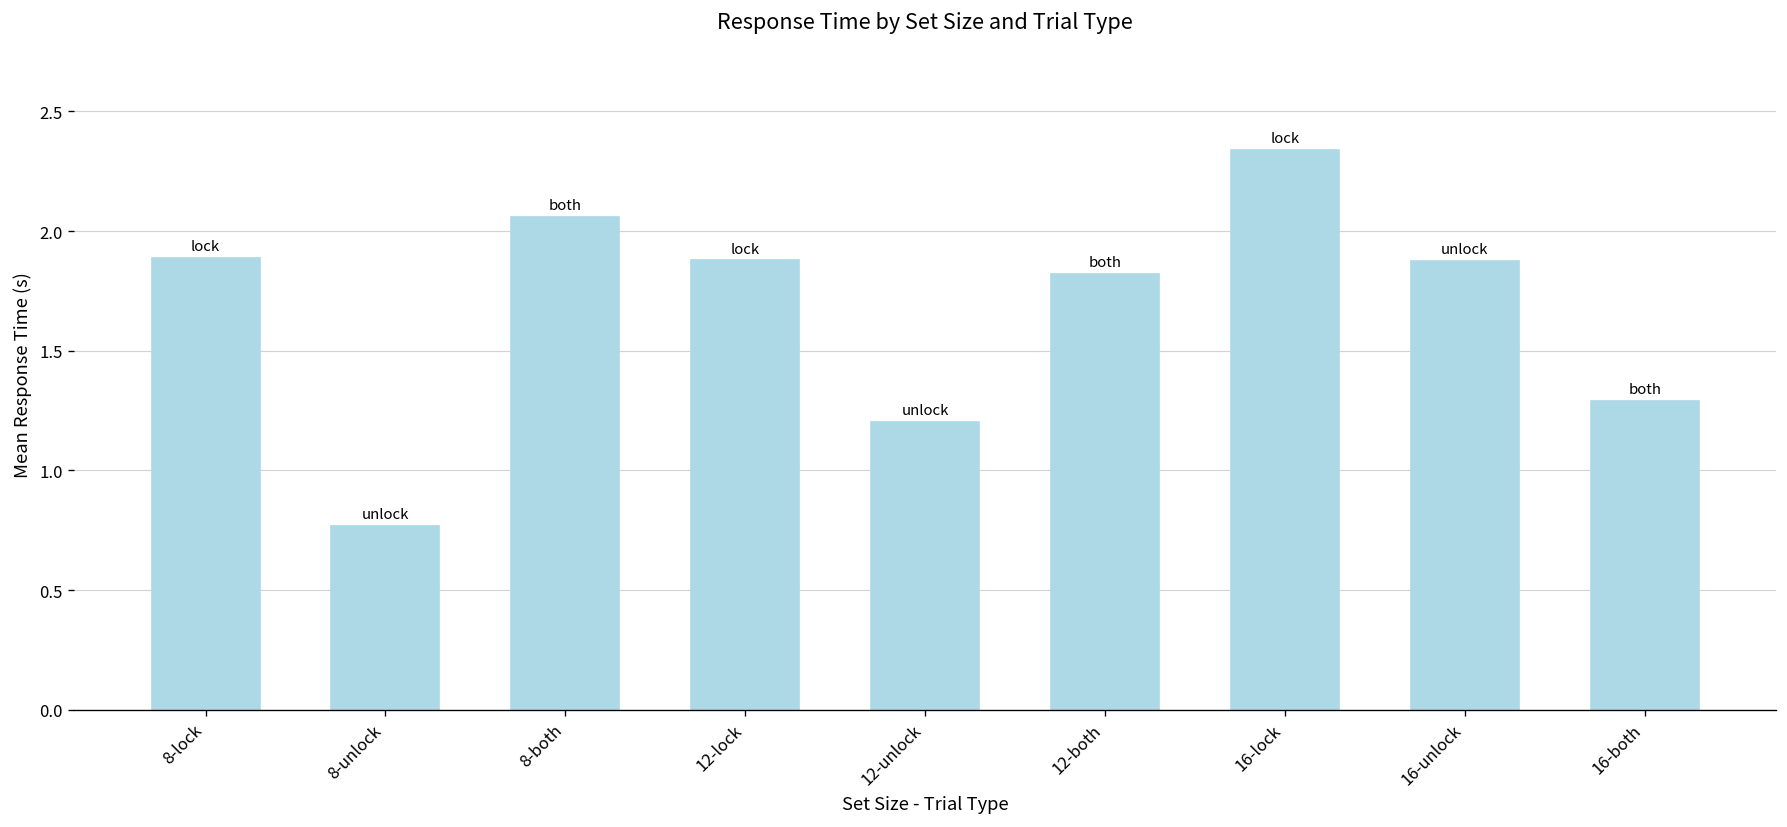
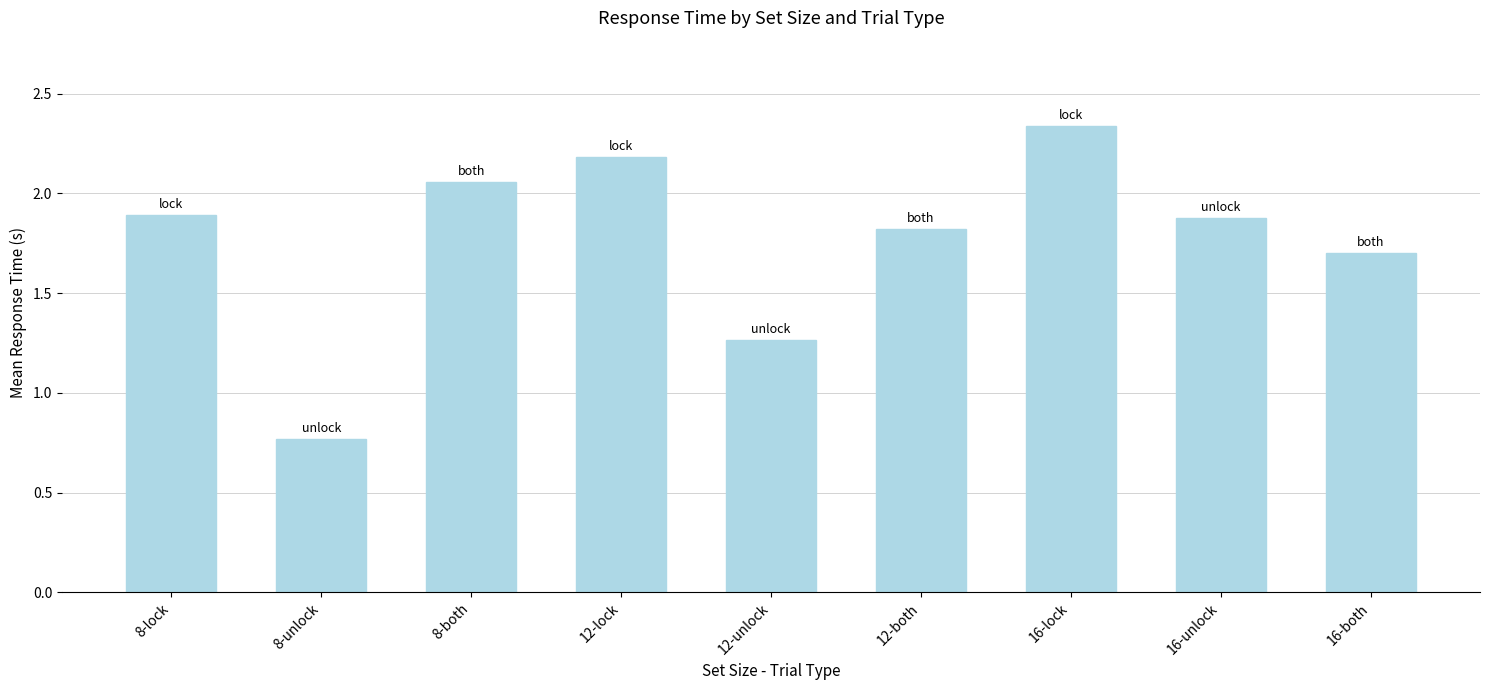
12-lock: 1.88 -> 2.18
12-unlock: 1.20 -> 1.27
16-both: 1.29 -> 1.70
